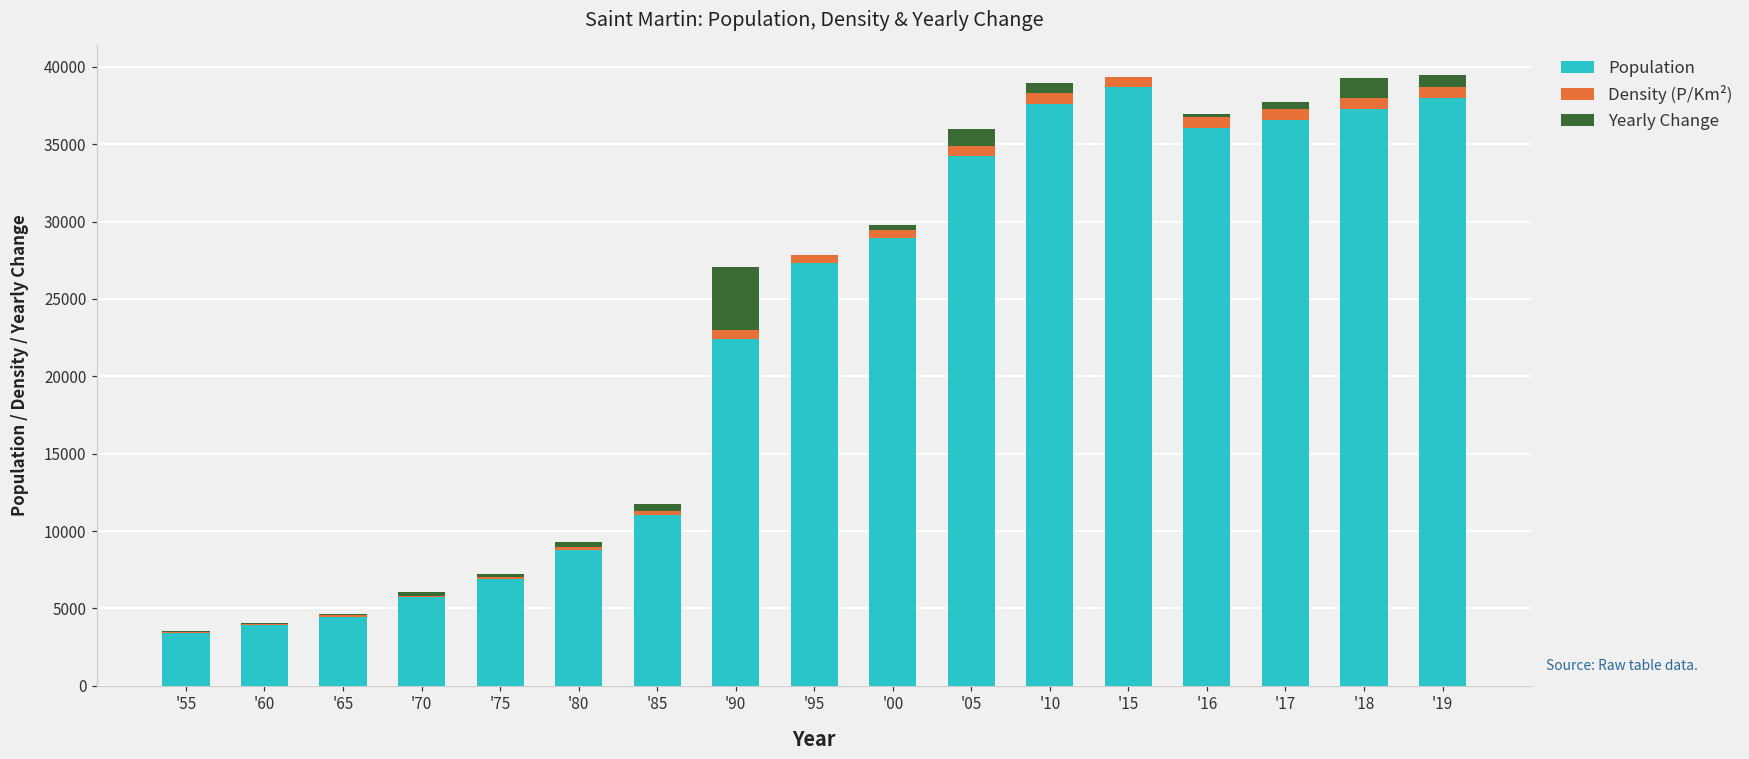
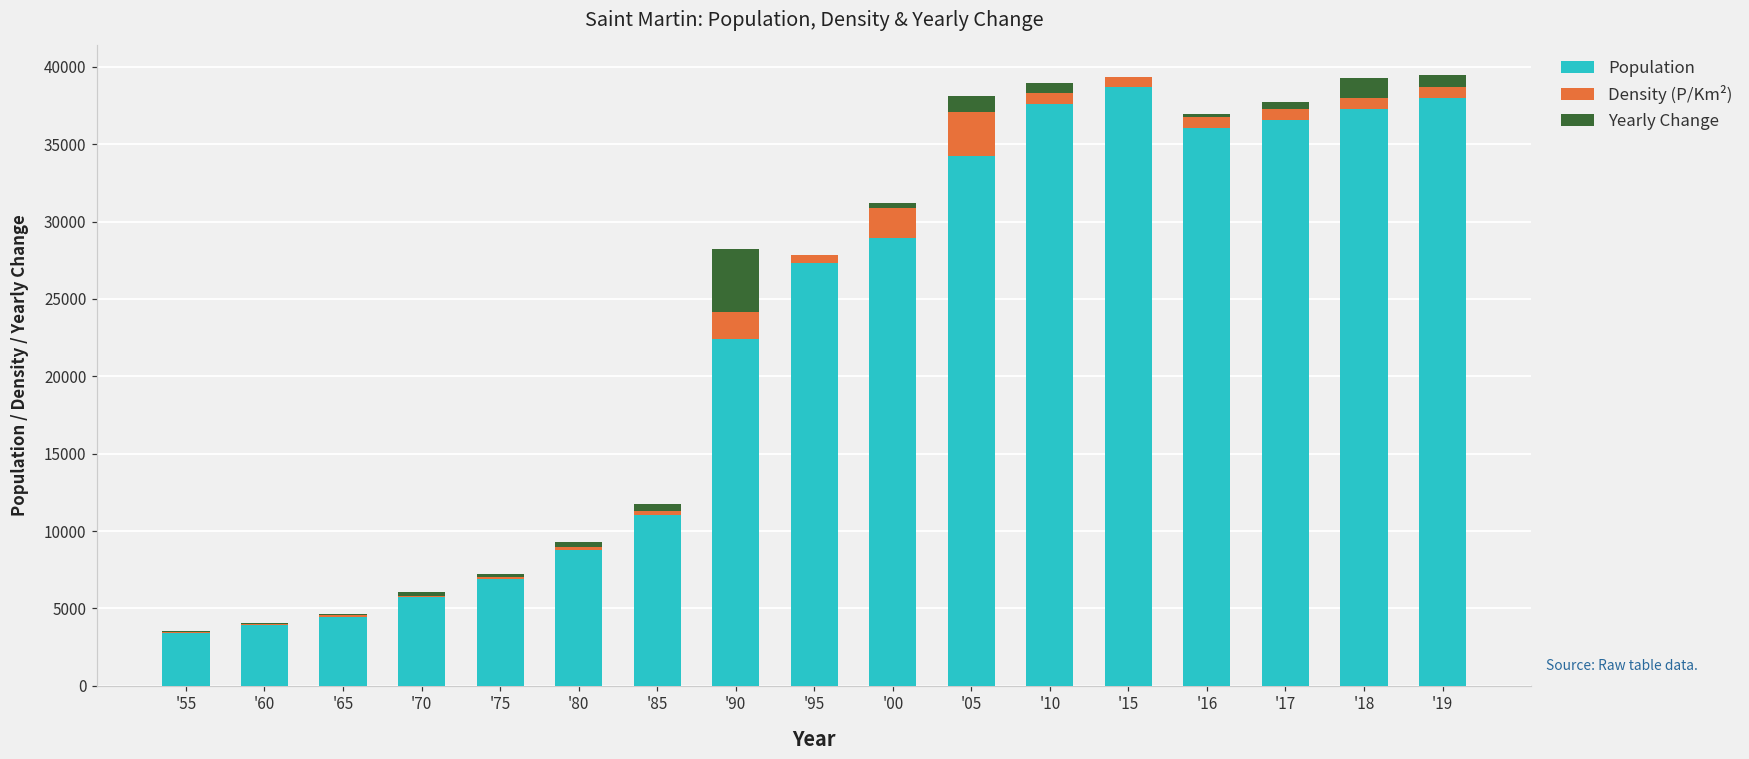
Density (P/Km²), '90: 600 -> 1800
Density (P/Km²), '00: 500 -> 1900
Density (P/Km²), '05: 600 -> 2800
